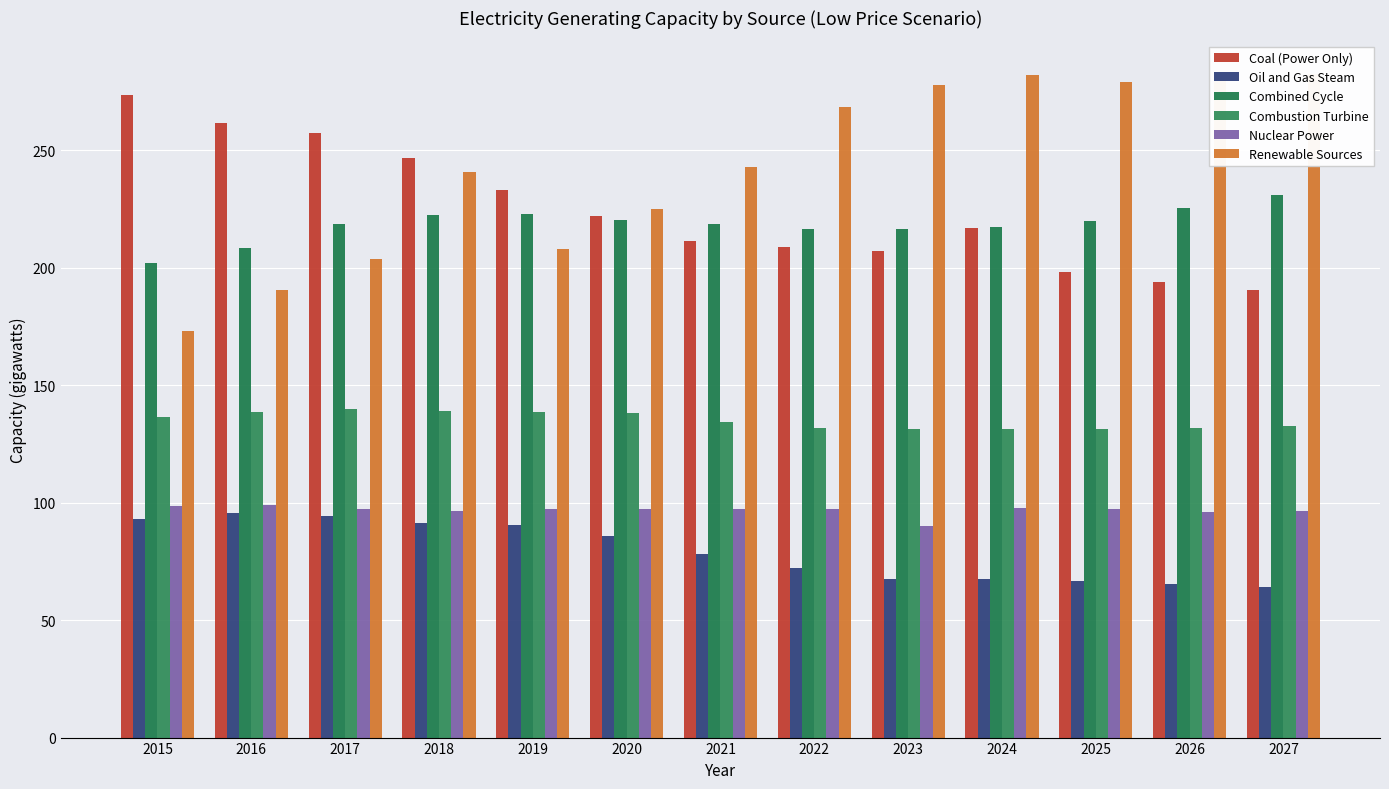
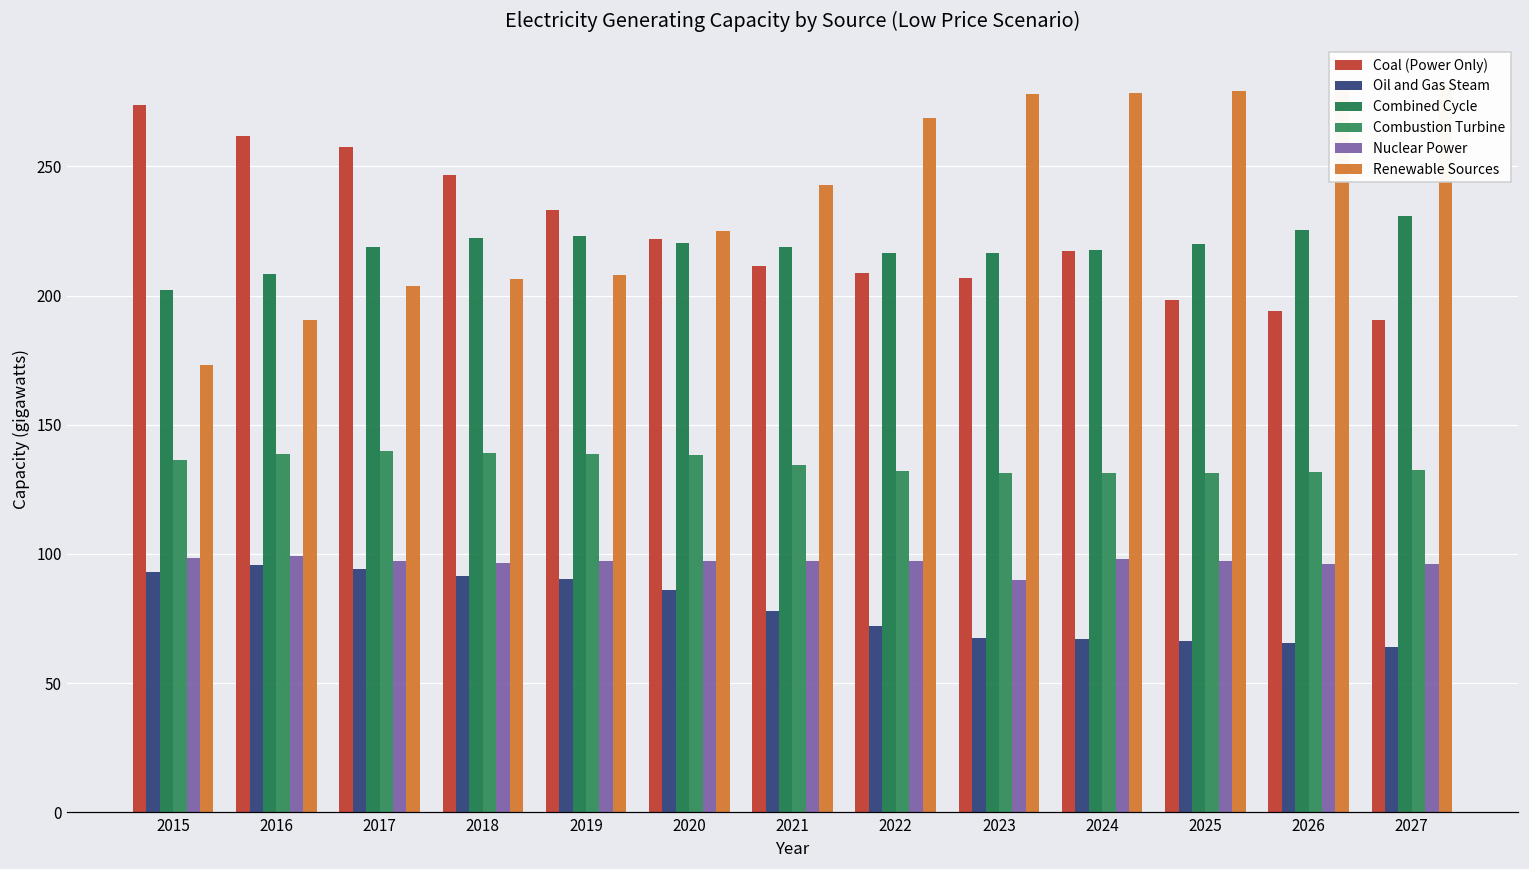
Renewable Sources, 2018: 241 -> 206
Renewable Sources, 2024: 282 -> 278
